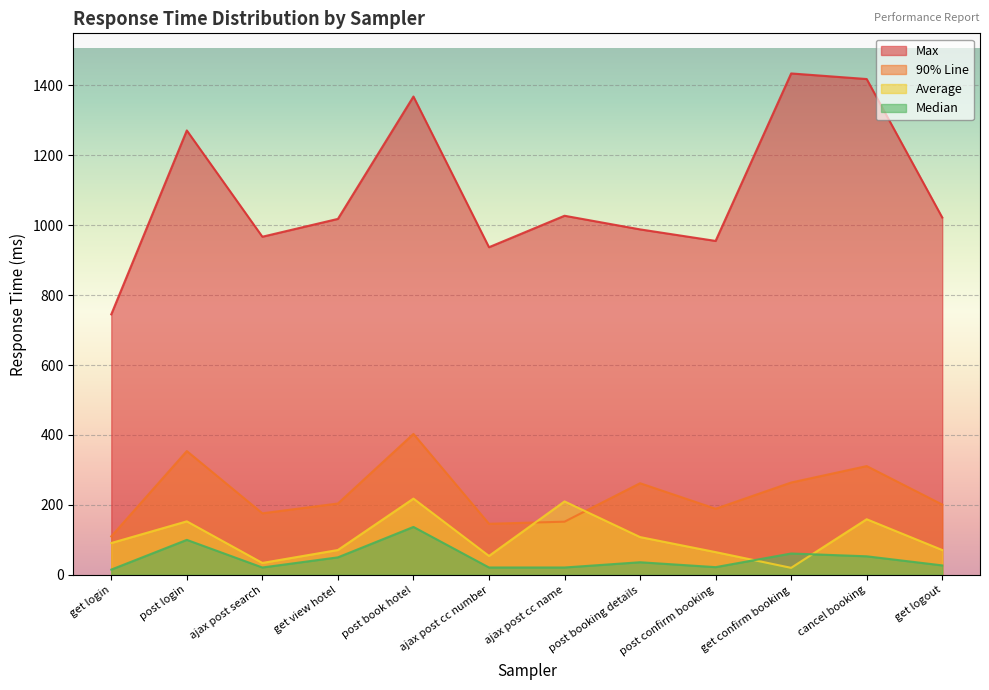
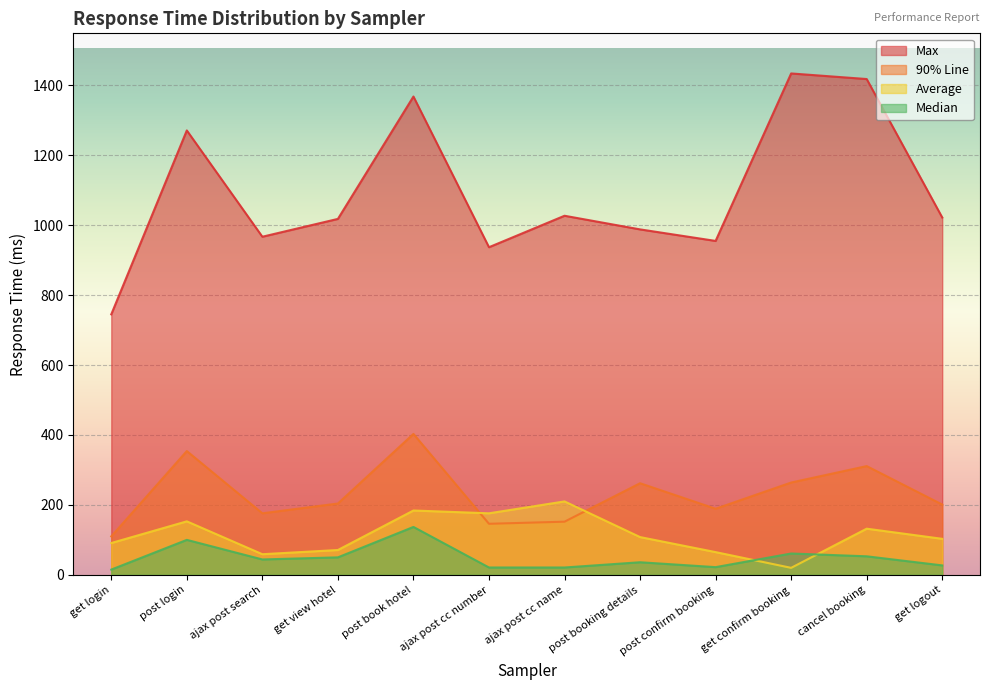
Average, ajax post search: 30 -> 60
Median, ajax post search: 20 -> 40
Average, post book hotel: 220 -> 180
Average, ajax post cc number: 50 -> 180
Average, cancel booking: 160 -> 130
Average, get logout: 70 -> 100
